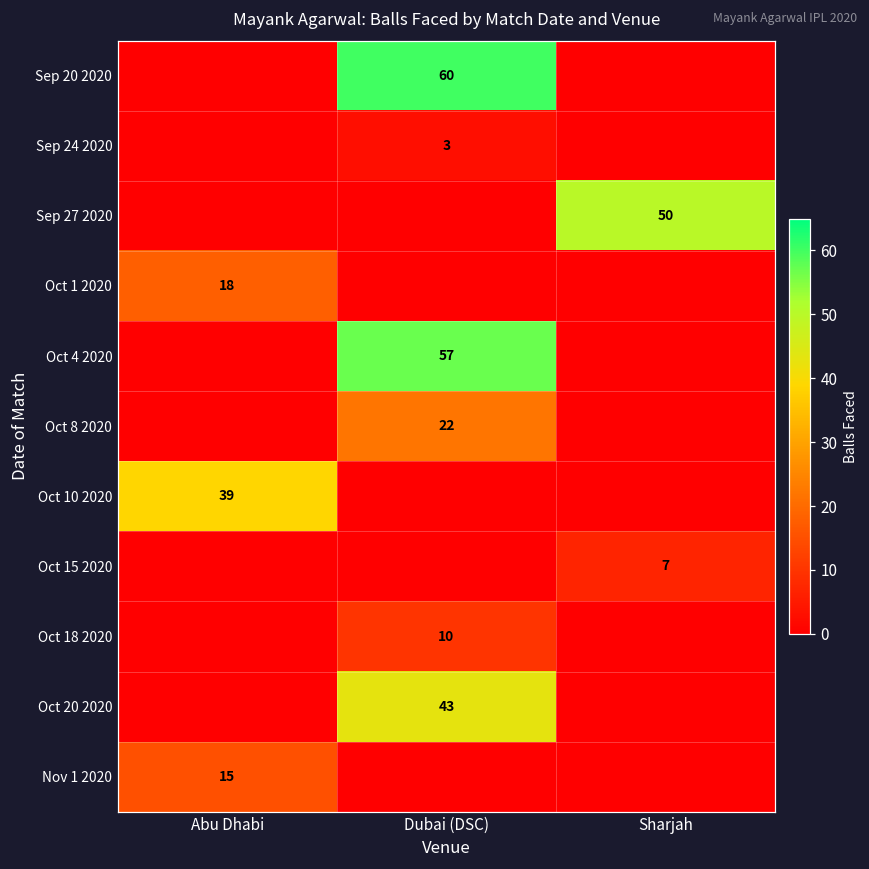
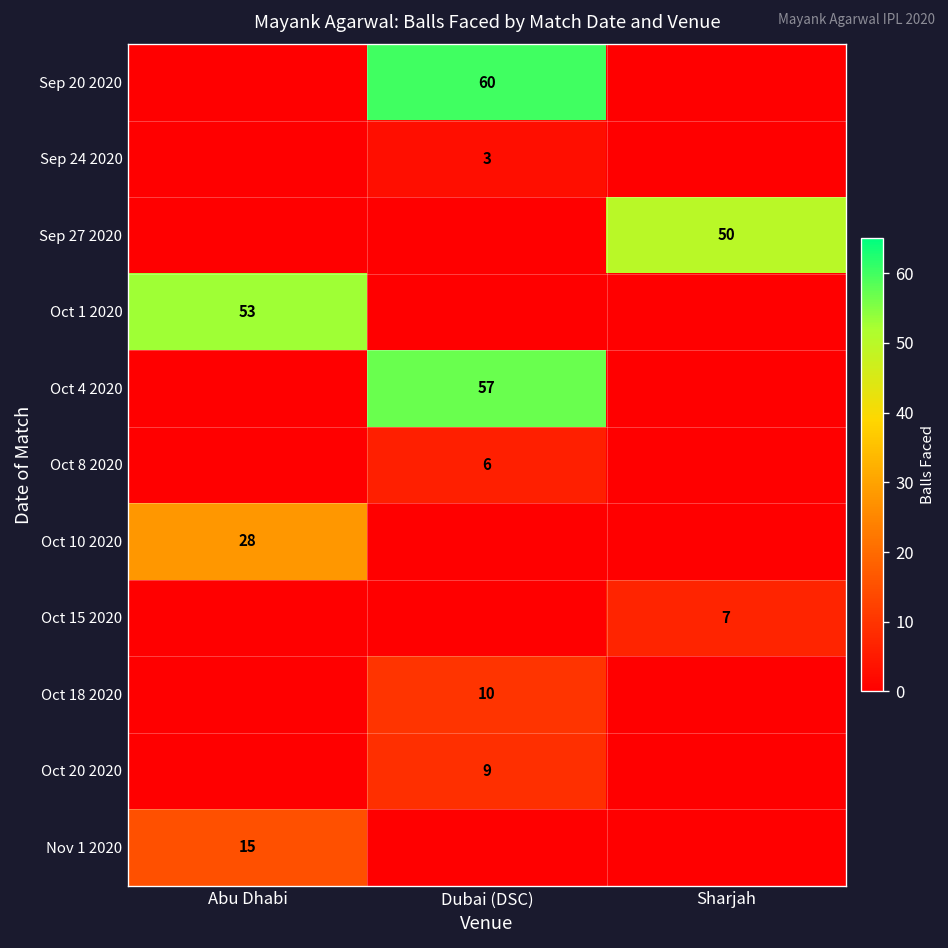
Oct 1 2020, Abu Dhabi: 18 -> 53
Oct 8 2020, Dubai (DSC): 22 -> 6
Oct 10 2020, Abu Dhabi: 39 -> 28
Oct 20 2020, Dubai (DSC): 43 -> 9
